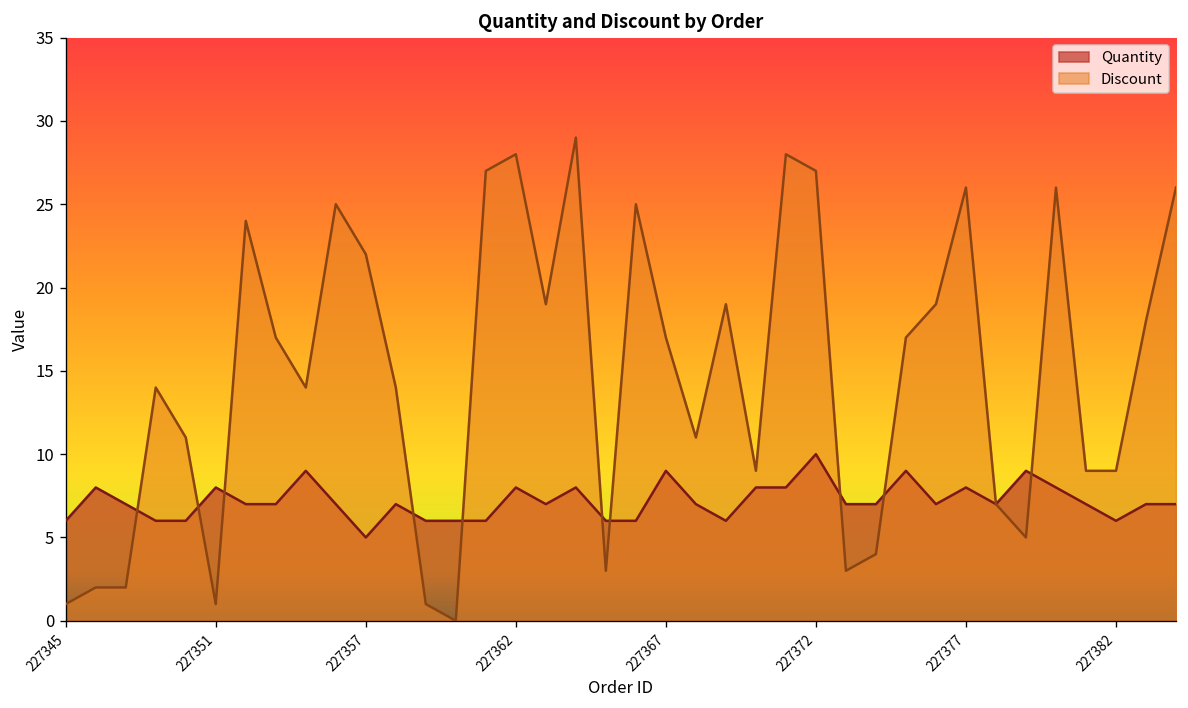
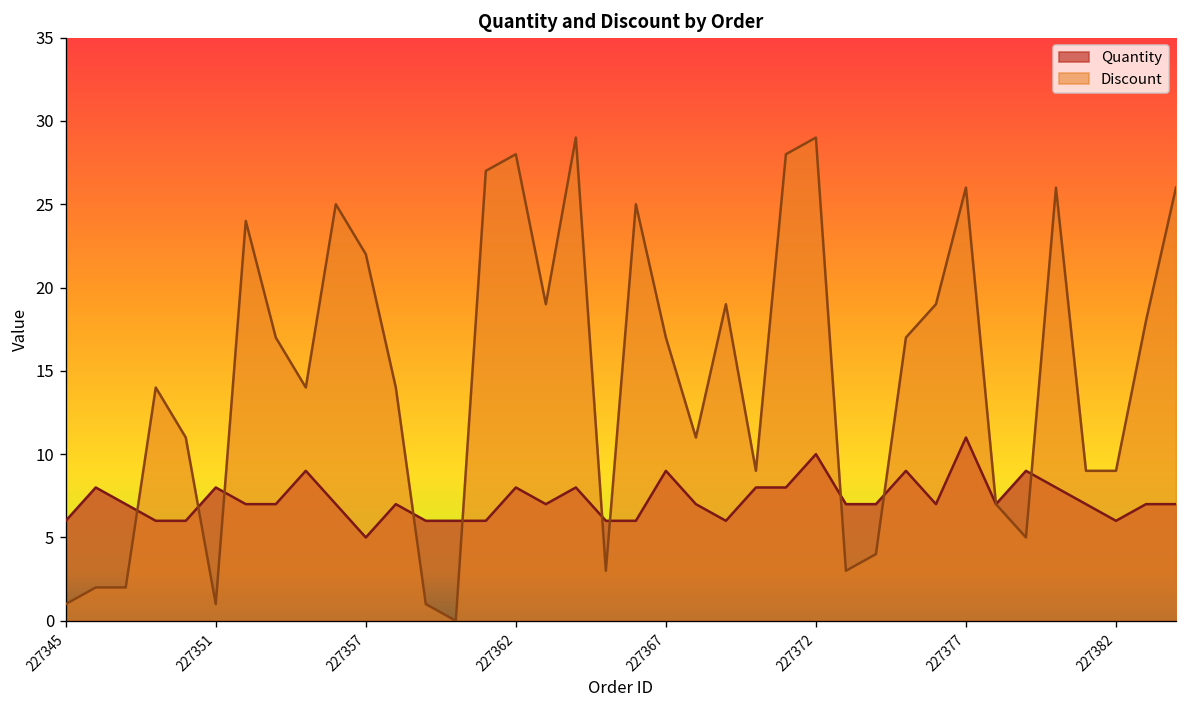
Discount, 227372: 27 -> 29
Quantity, 227377: 8 -> 11
